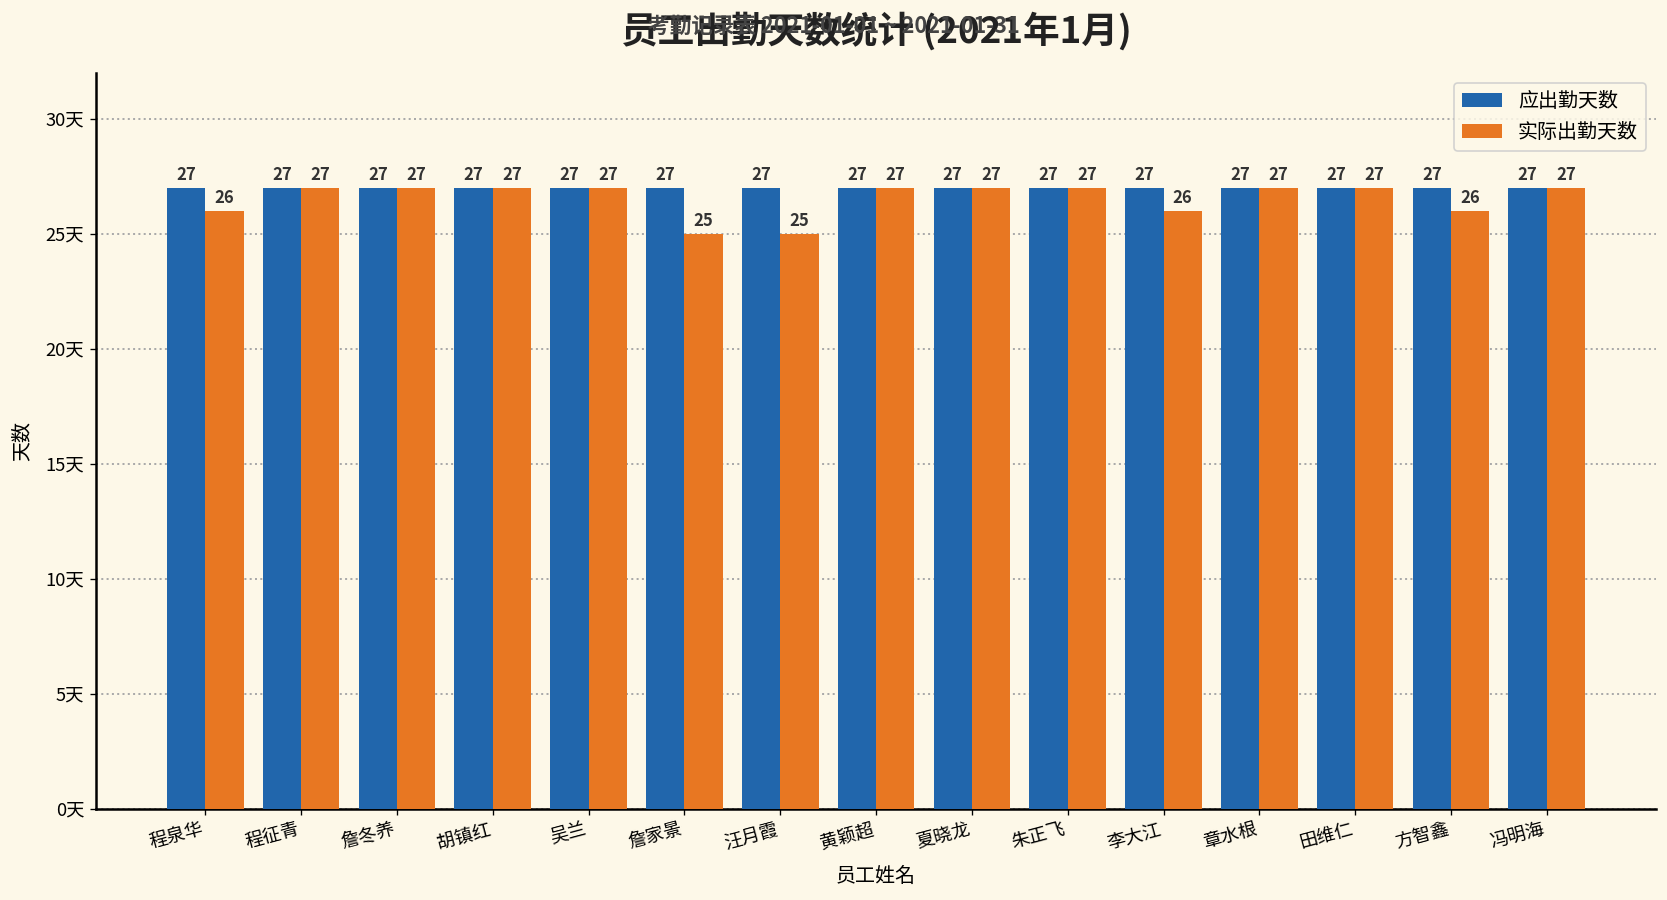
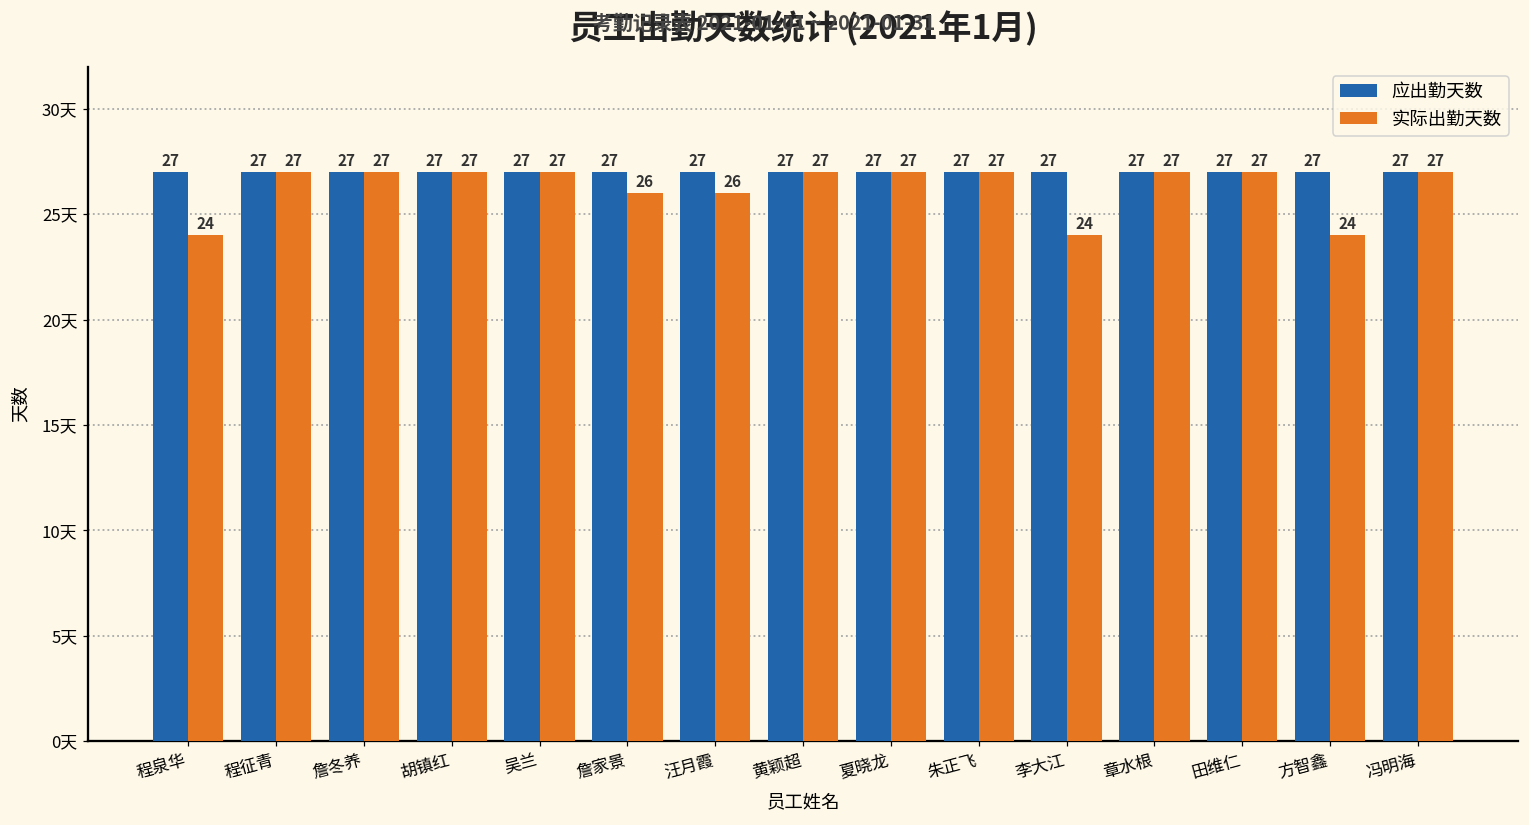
实际出勤天数, 程泉华: 26 -> 24
实际出勤天数, 詹家景: 25 -> 26
实际出勤天数, 汪月霞: 25 -> 26
实际出勤天数, 李大江: 26 -> 24
实际出勤天数, 方智鑫: 26 -> 24
